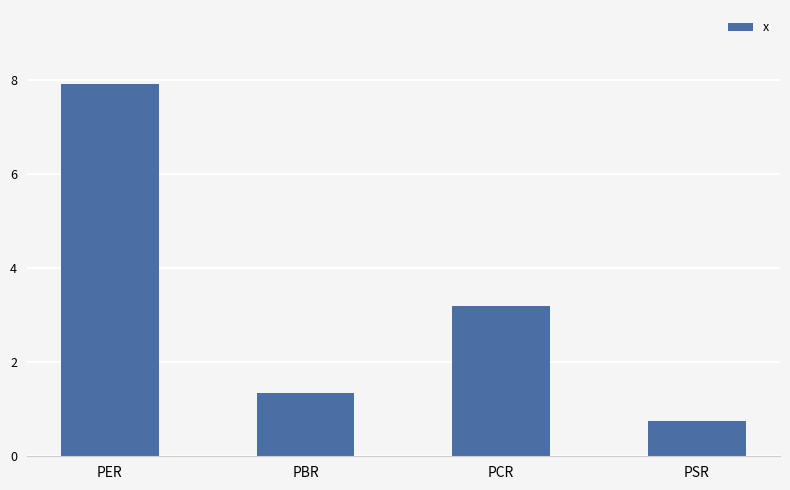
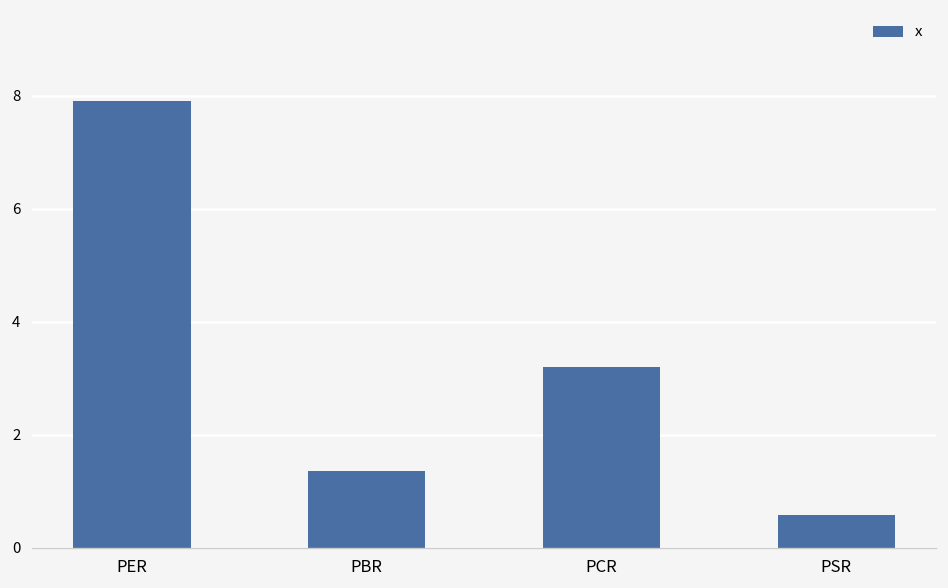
PSR: 0.8 -> 0.6
